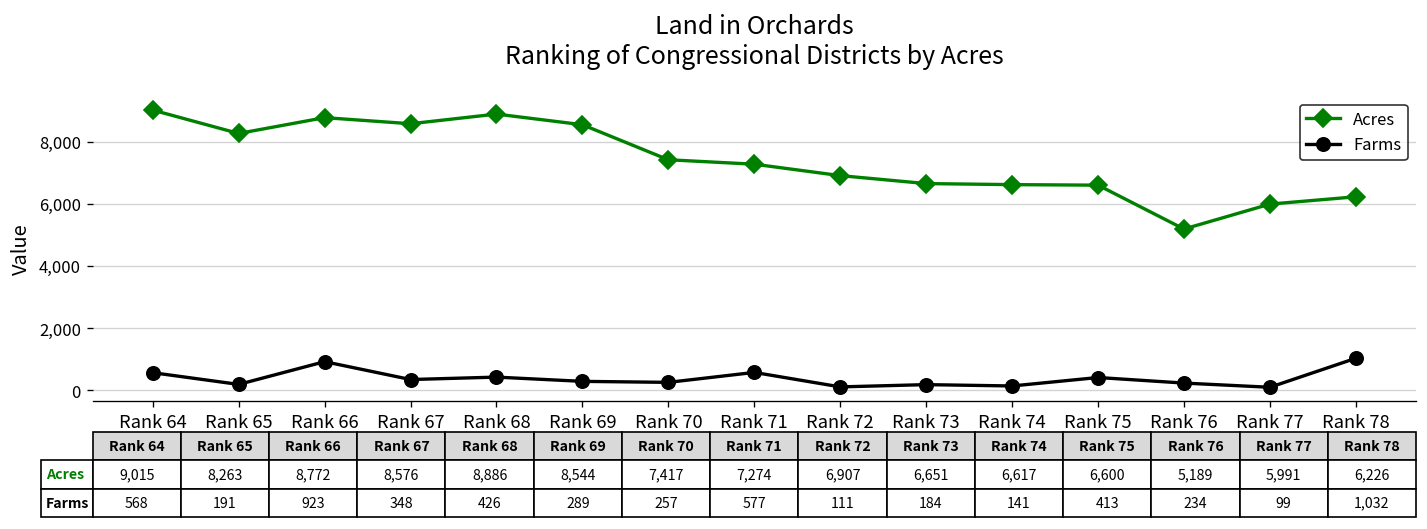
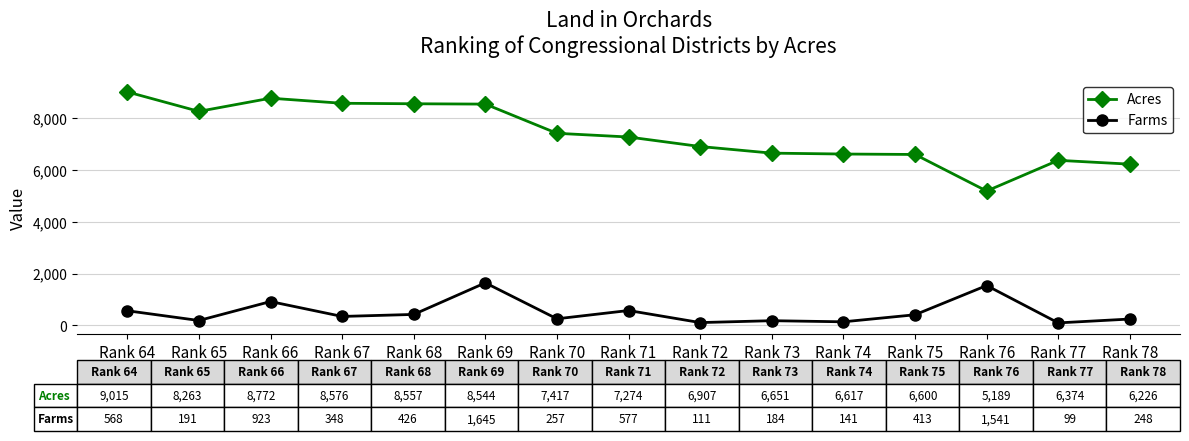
Acres, Rank 68: 8,886 -> 8,557
Farms, Rank 69: 289 -> 1,645
Farms, Rank 76: 234 -> 1,541
Acres, Rank 77: 5,991 -> 6,374
Farms, Rank 78: 1,032 -> 248
